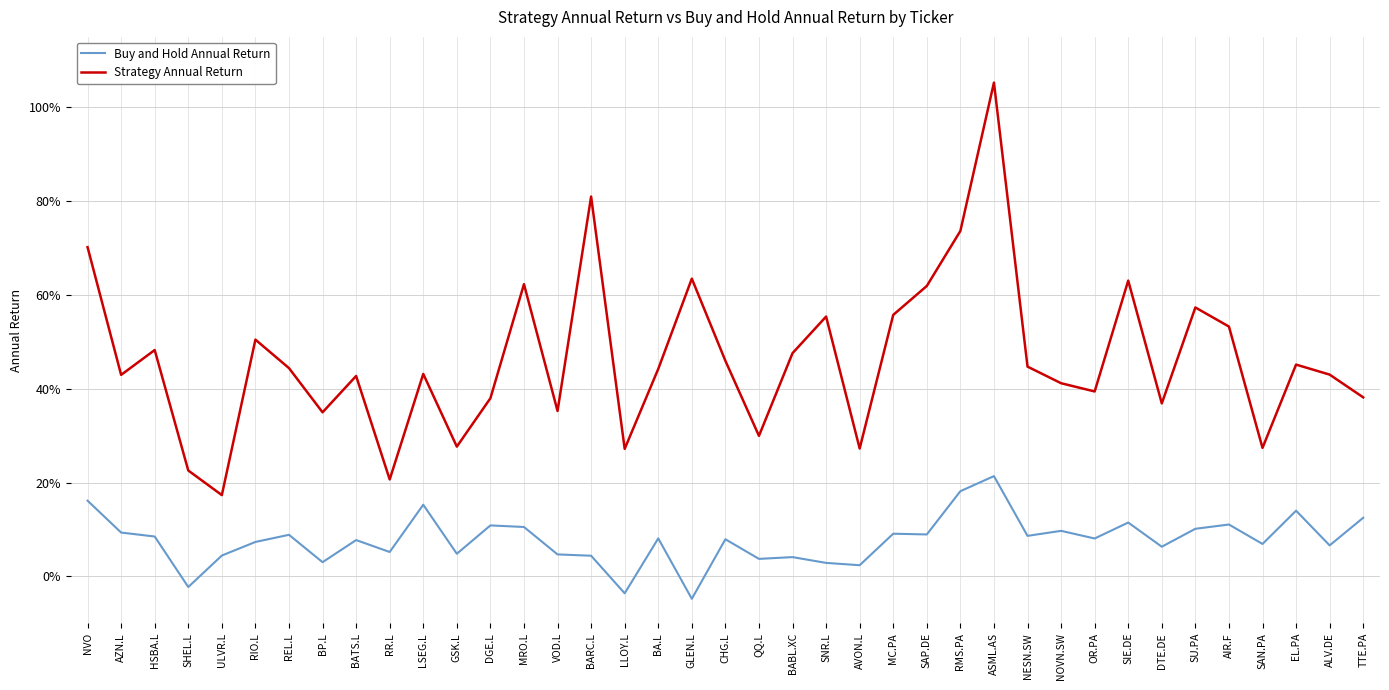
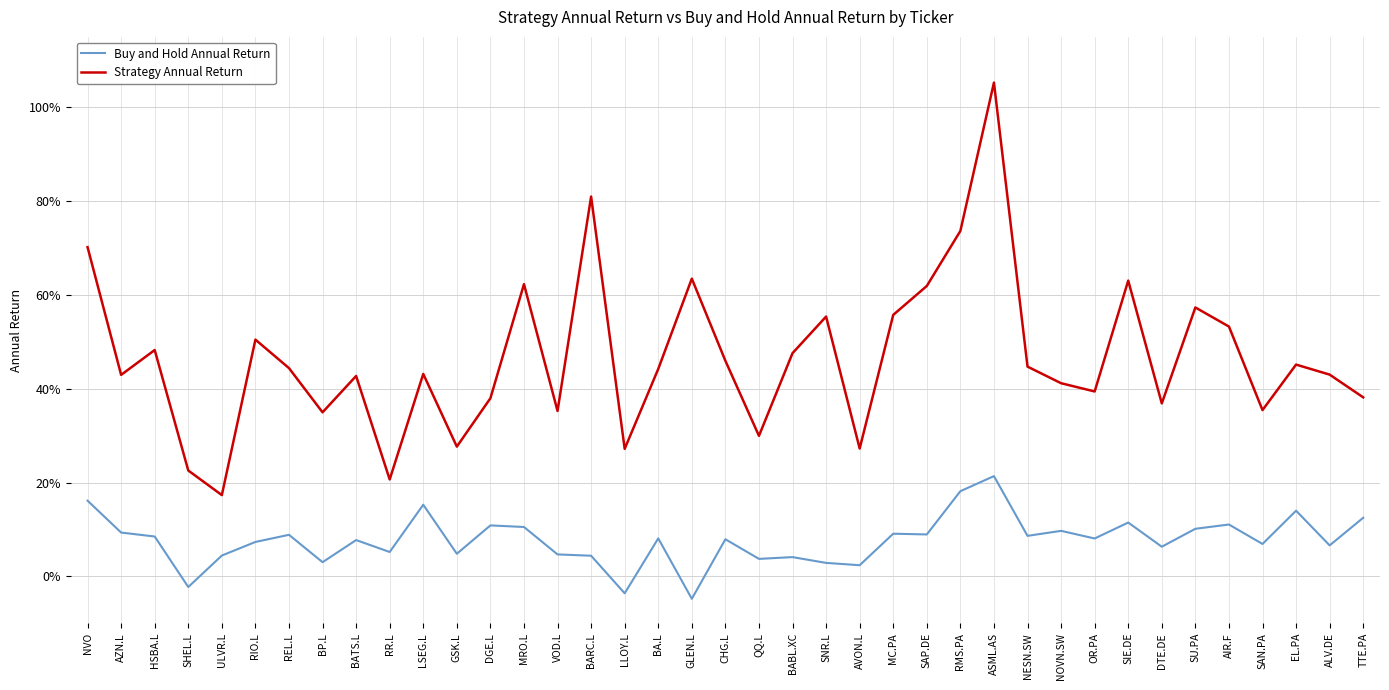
Strategy Annual Return, SAN.PA: 27% -> 35%
